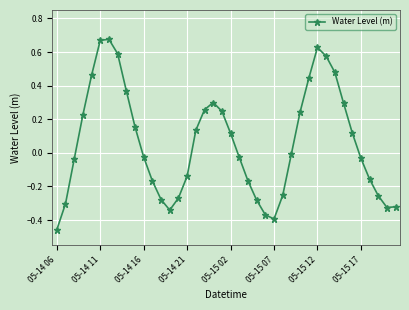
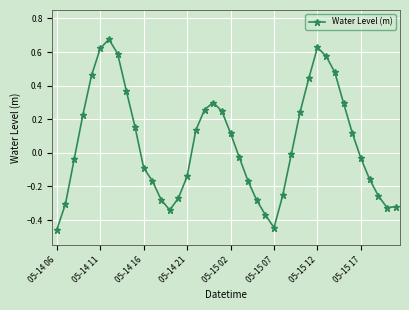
05-14 11: 0.67 -> 0.62
05-14 16: -0.03 -> -0.09
05-15 07: -0.39 -> -0.45
